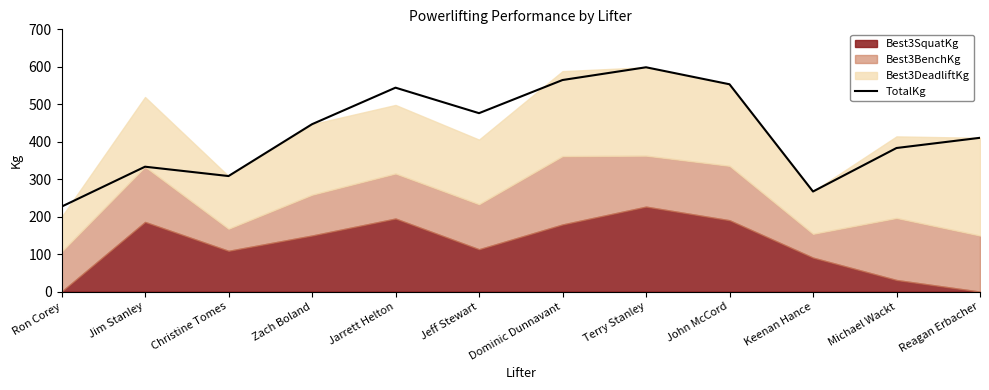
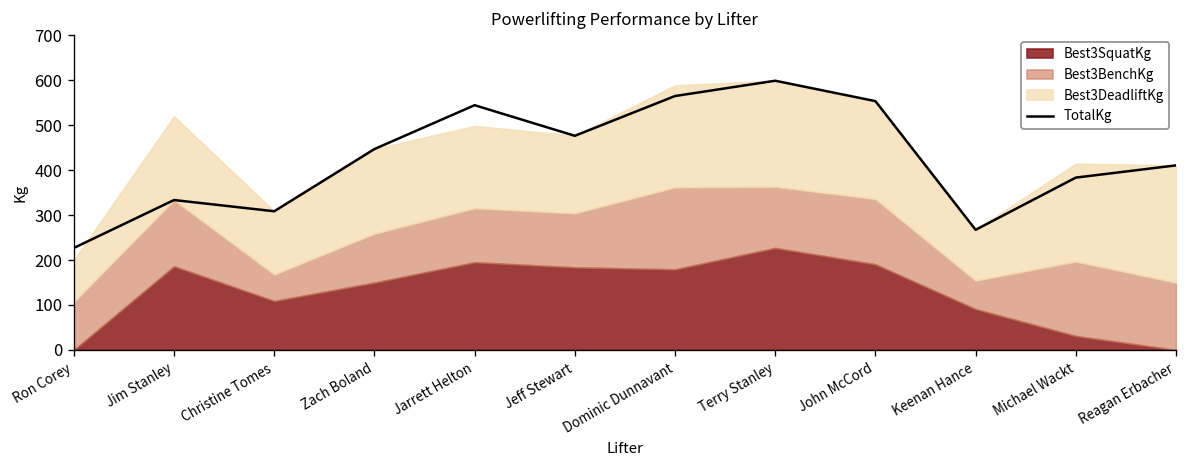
Best3SquatKg, Jeff Stewart: 110 -> 180
